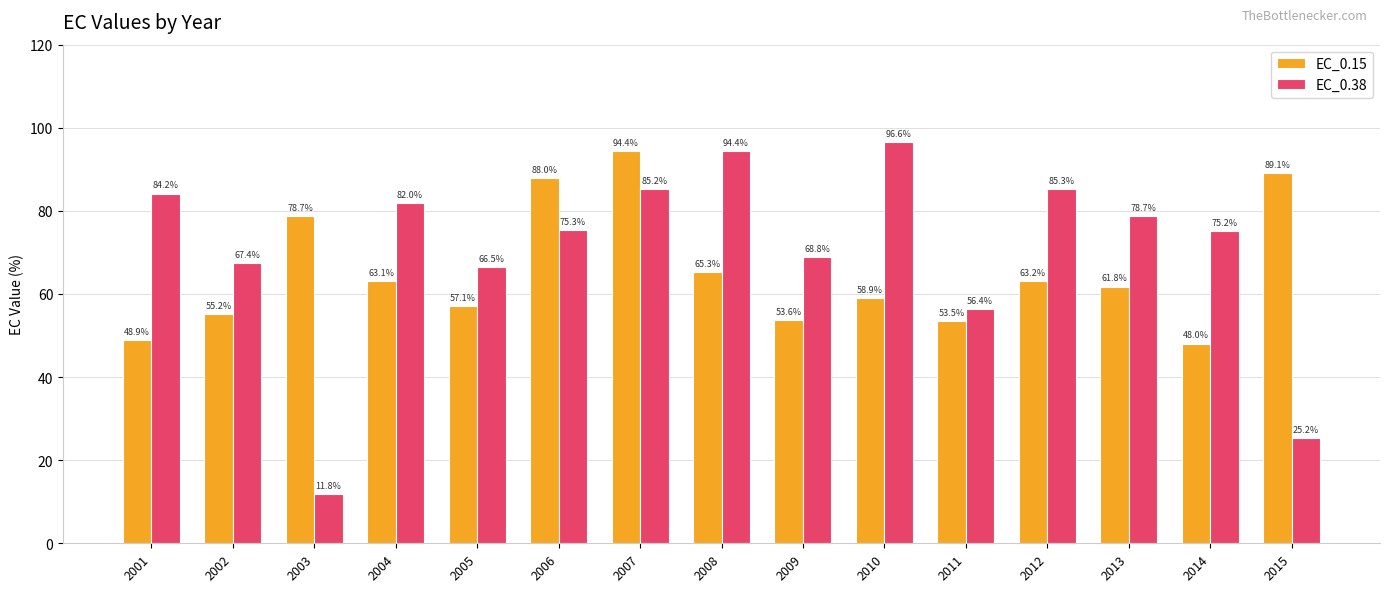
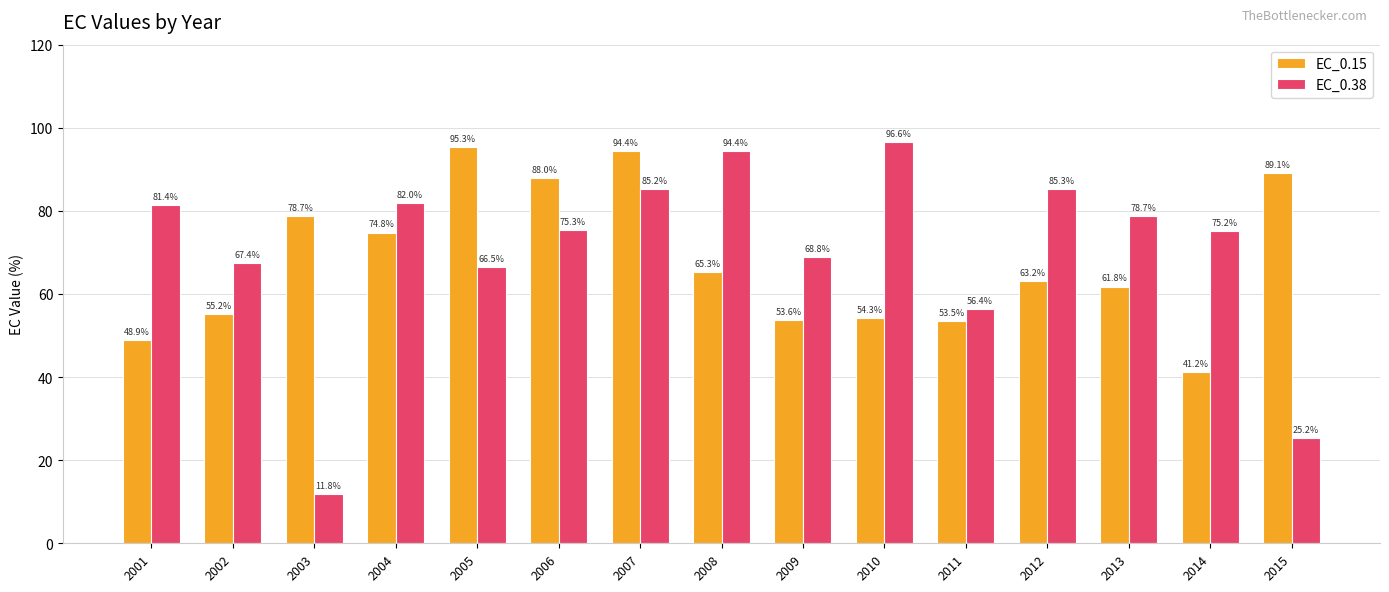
EC_0.38, 2001: 84.2% -> 81.4%
EC_0.15, 2004: 63.1% -> 74.8%
EC_0.15, 2005: 57.1% -> 95.3%
EC_0.15, 2010: 58.9% -> 54.3%
EC_0.15, 2014: 48.0% -> 41.2%
